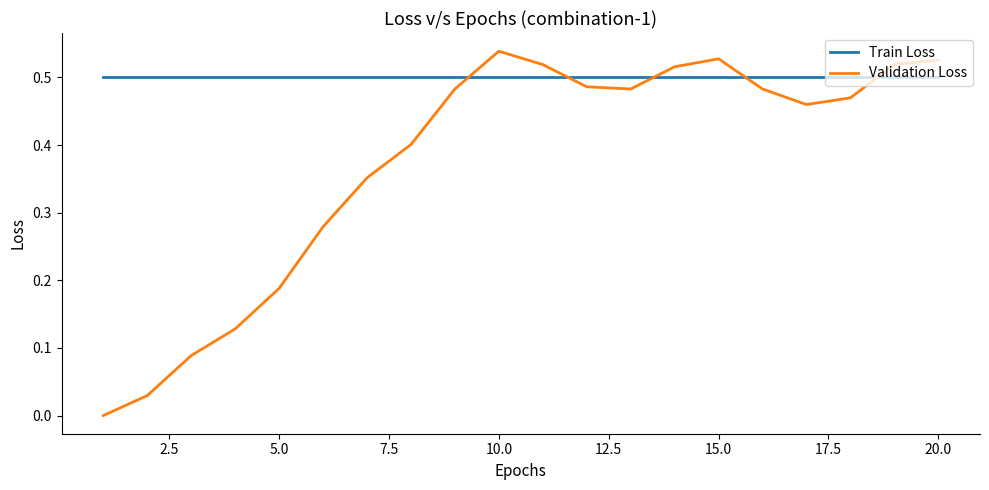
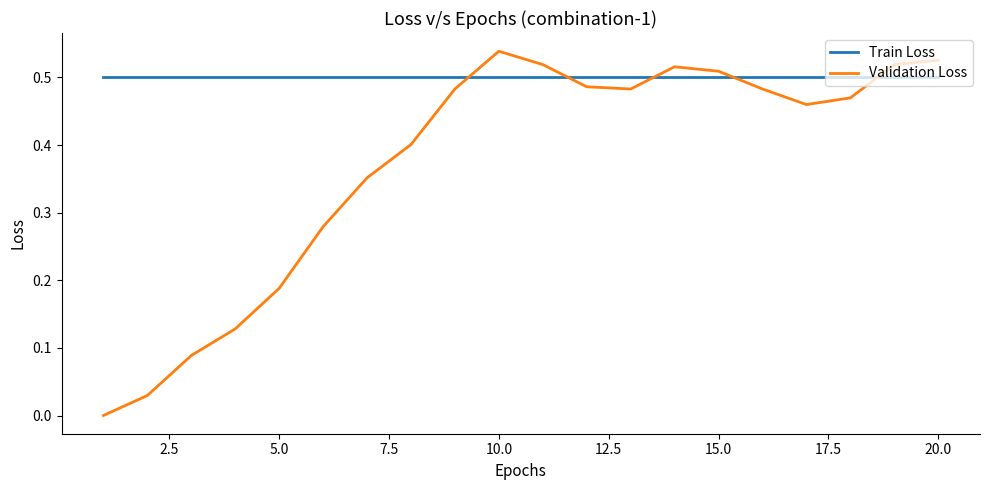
Validation Loss, 15.0: 0.53 -> 0.51
